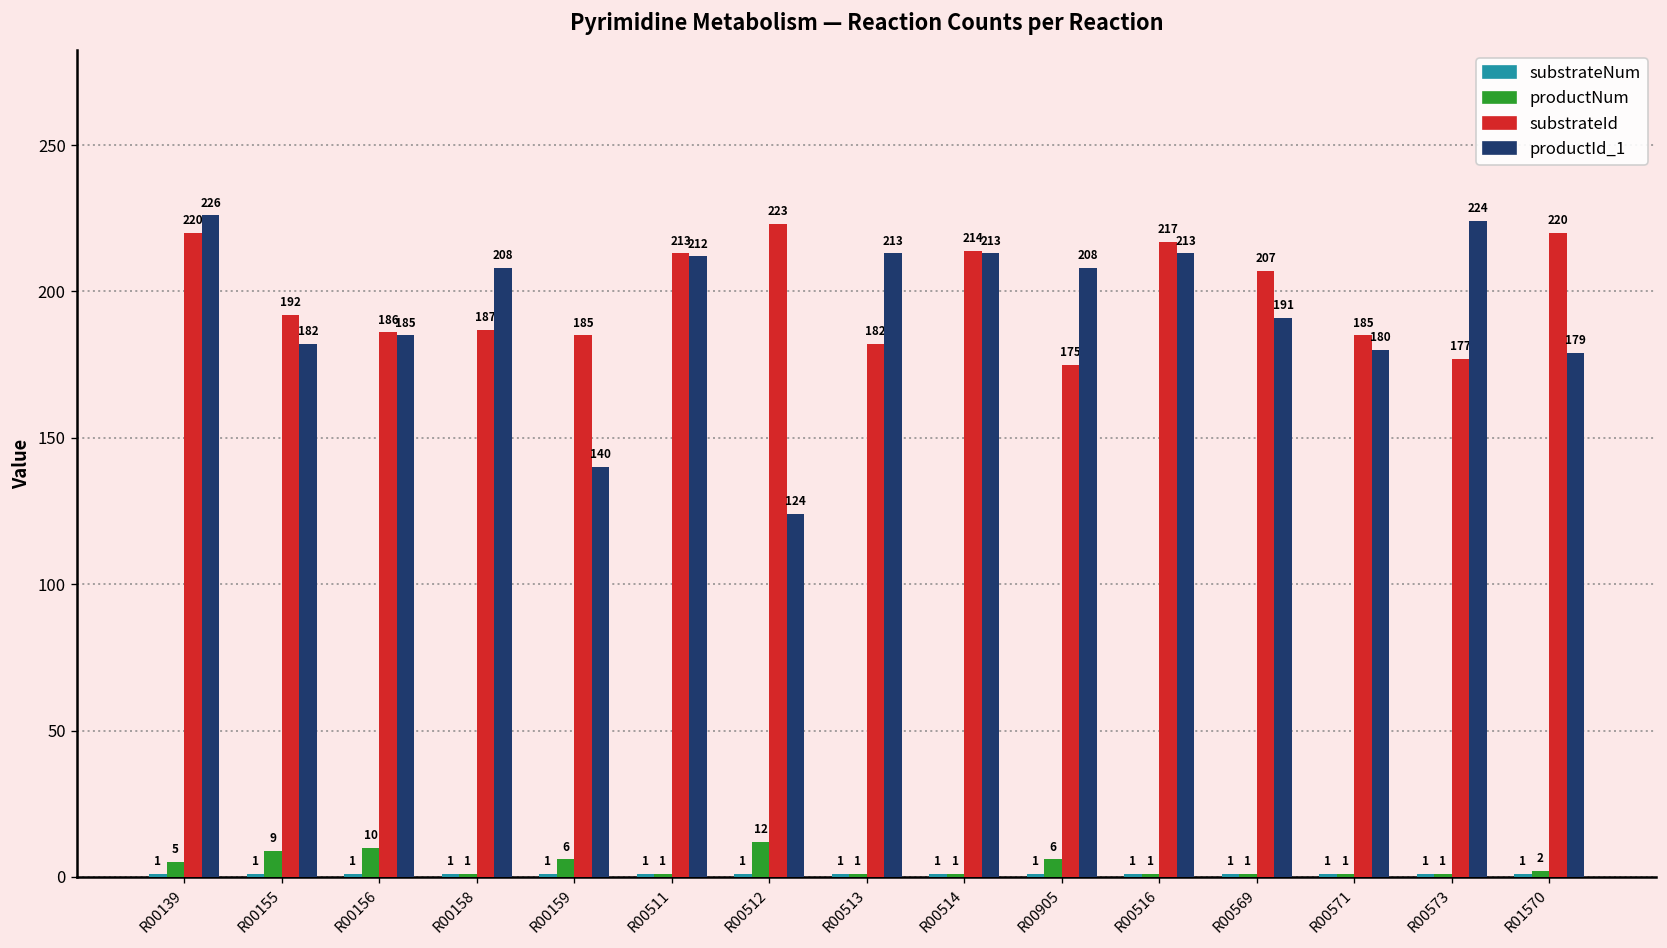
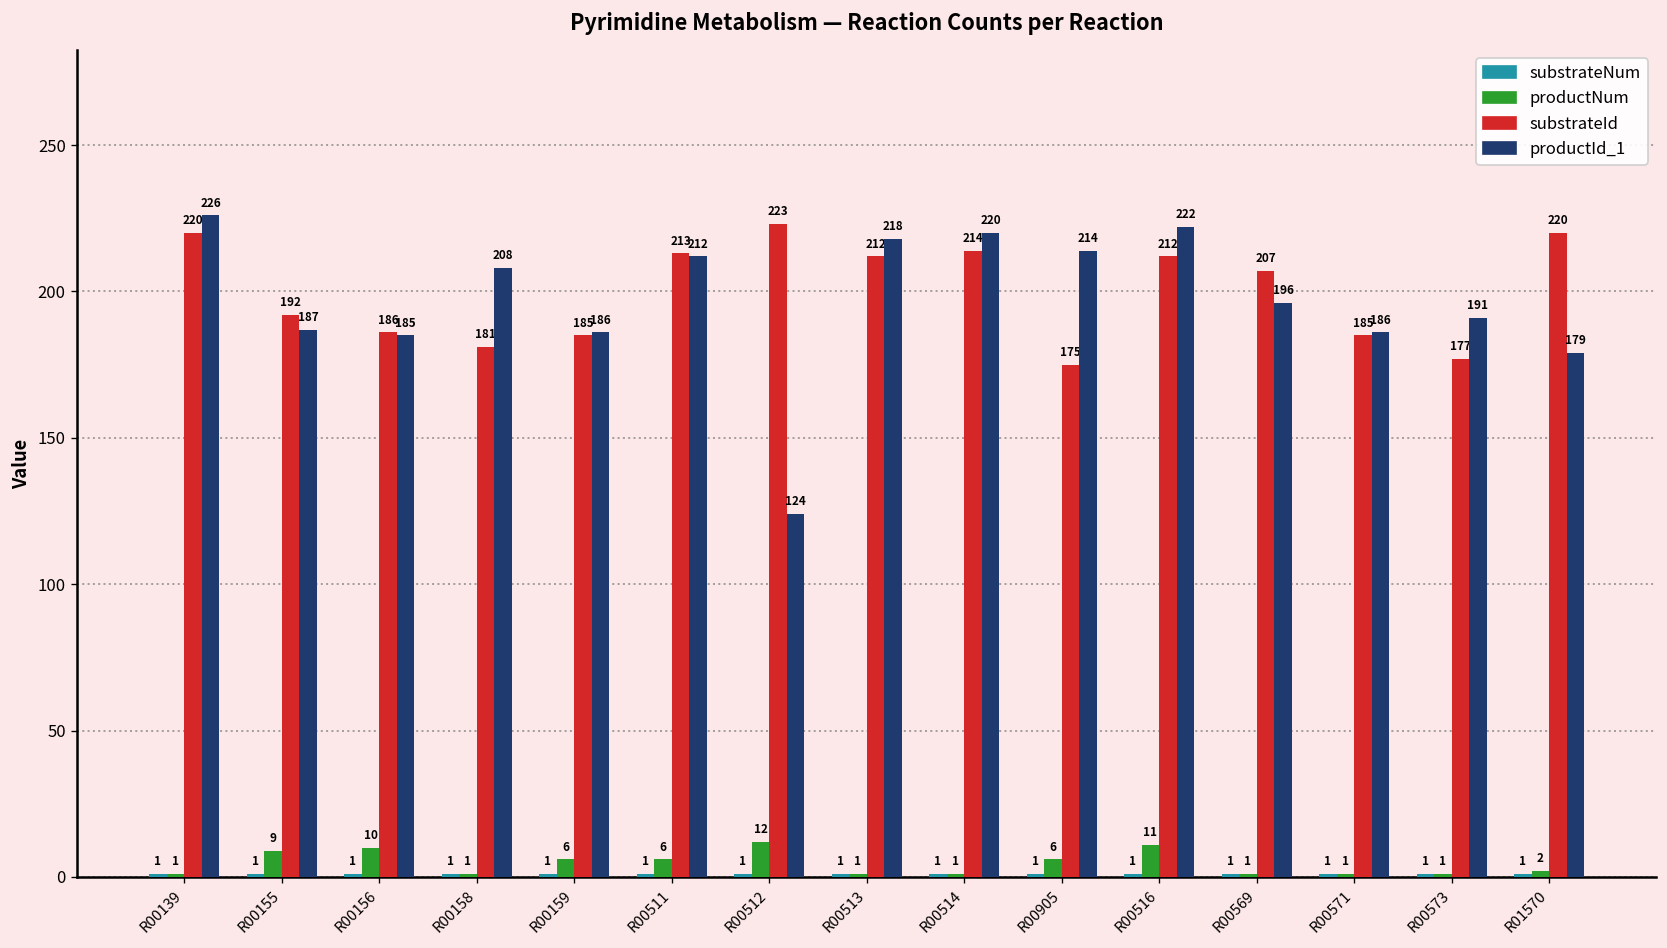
productNum, R00139: 5 -> 1
productId_1, R00155: 182 -> 187
substrateId, R00158: 187 -> 181
productId_1, R00159: 140 -> 186
productNum, R00511: 1 -> 6
substrateId, R00513: 182 -> 212
productId_1, R00513: 213 -> 218
productId_1, R00514: 213 -> 220
productId_1, R00905: 208 -> 214
productNum, R00516: 1 -> 11
substrateId, R00516: 217 -> 212
productId_1, R00516: 213 -> 222
productId_1, R00569: 191 -> 196
productId_1, R00571: 180 -> 186
productId_1, R00573: 224 -> 191
